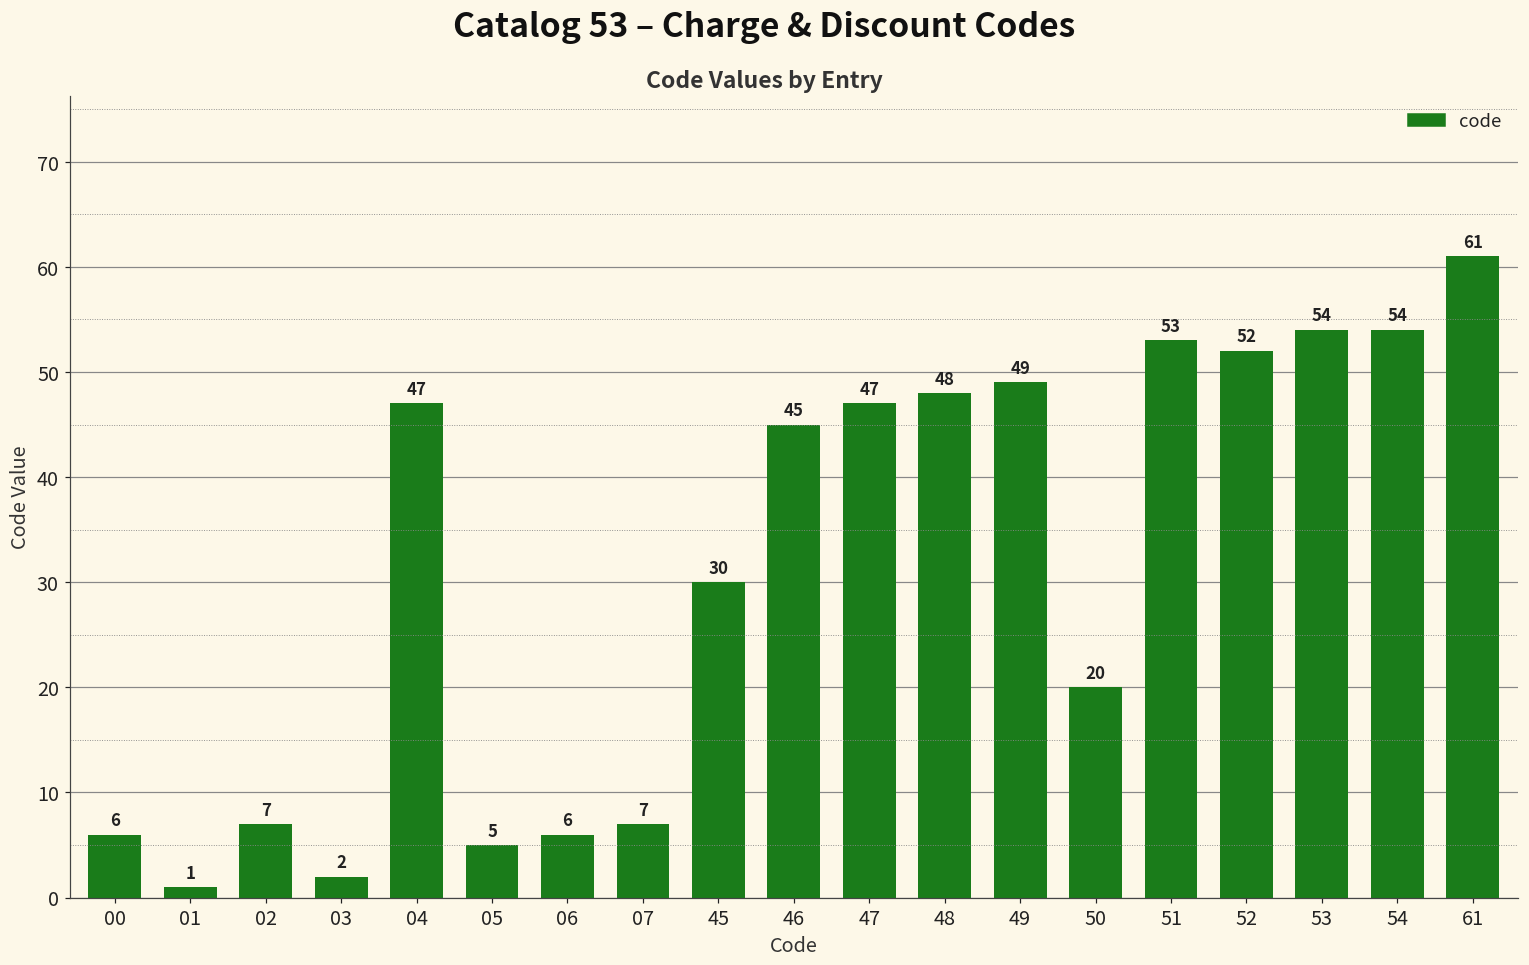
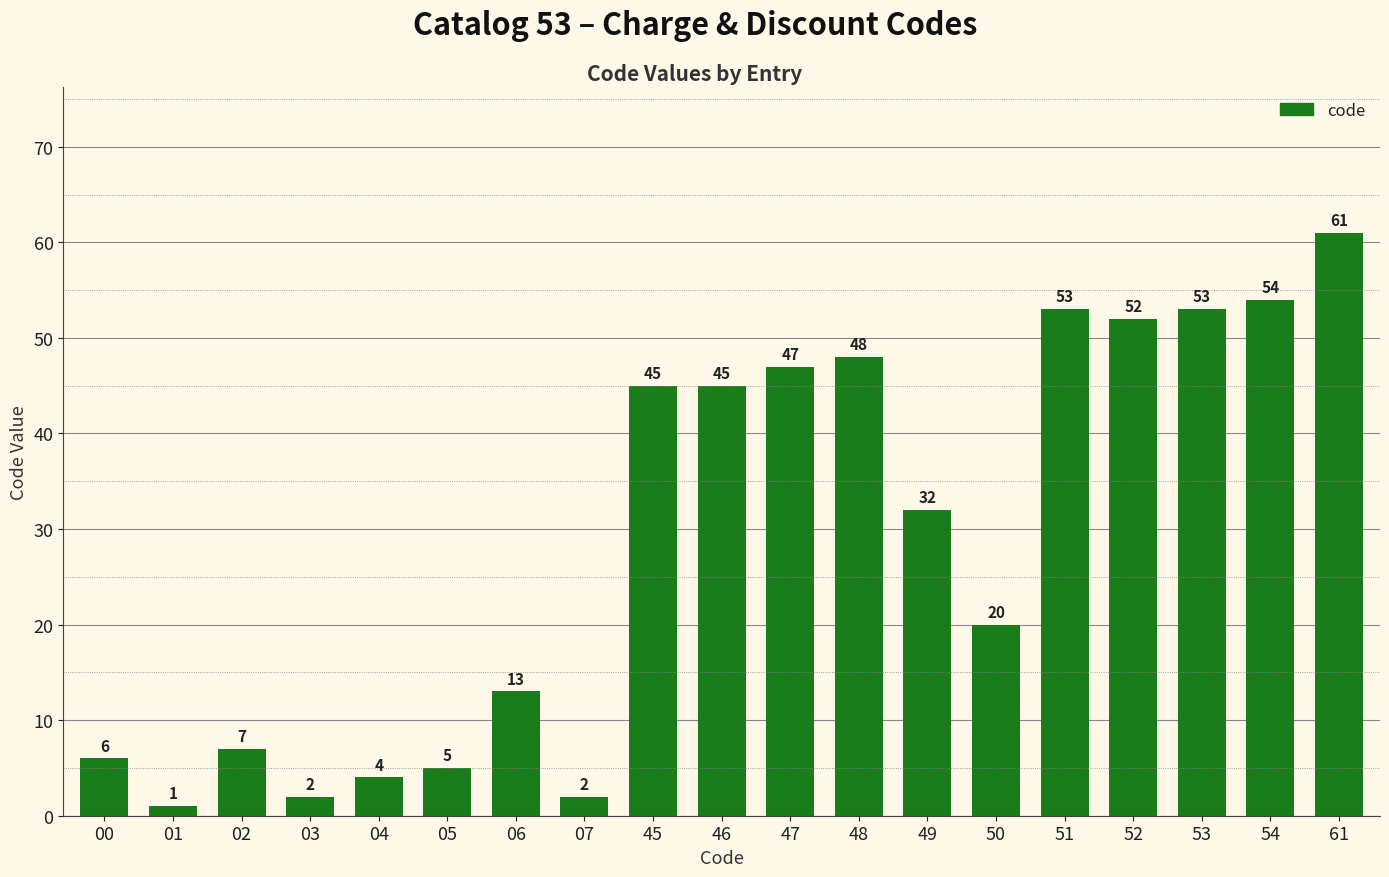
04: 47 -> 4
06: 6 -> 13
07: 7 -> 2
45: 30 -> 45
49: 49 -> 32
53: 54 -> 53
